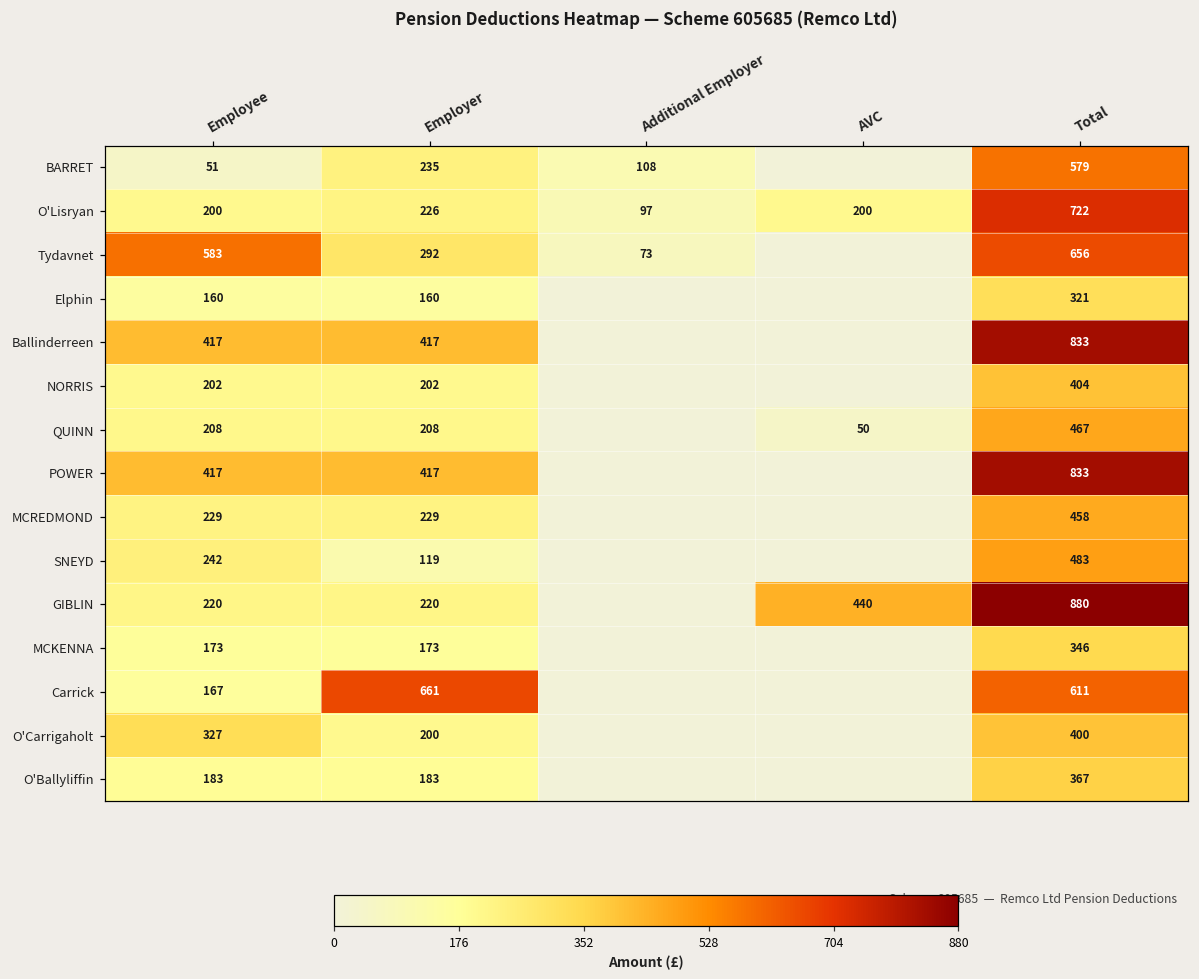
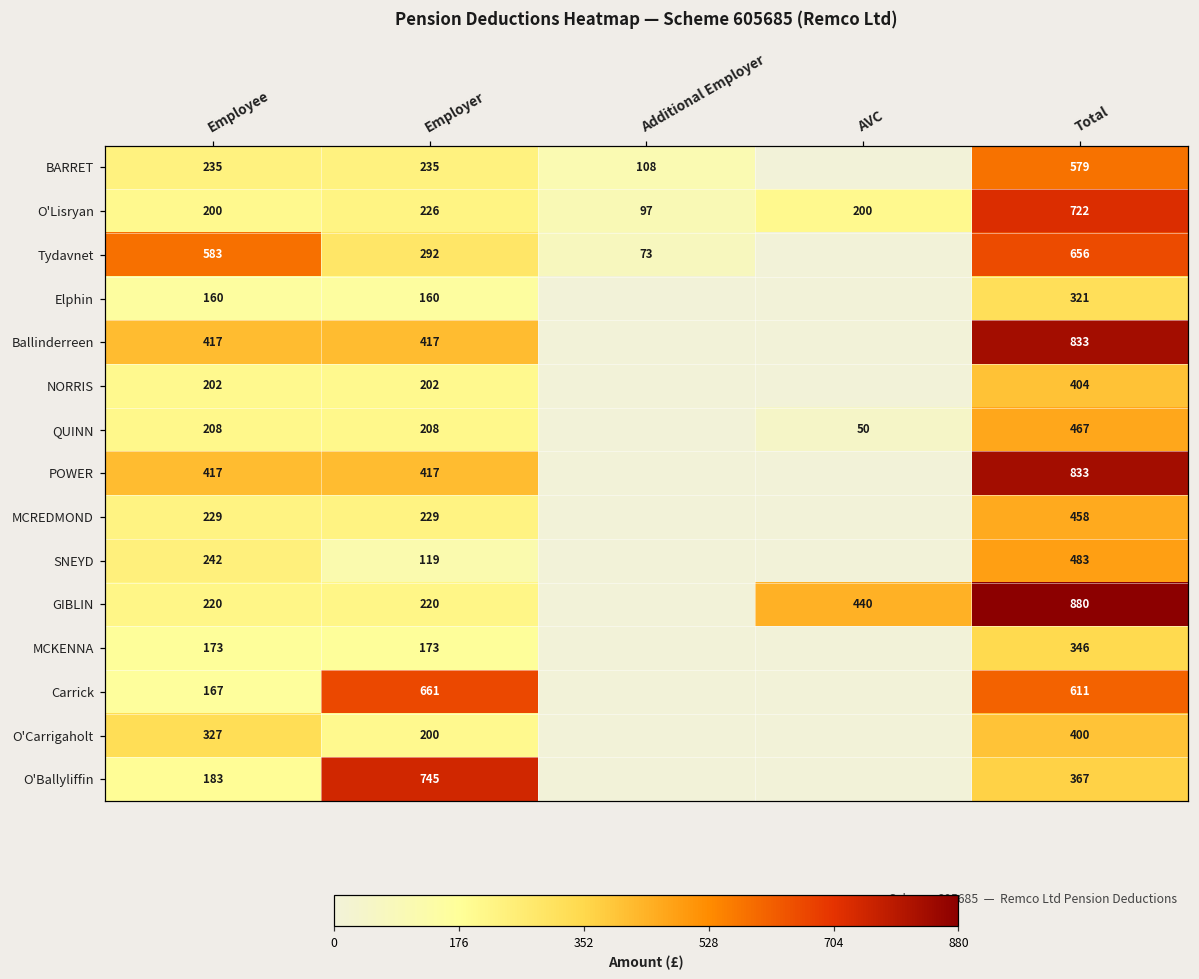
BARRET, Employee: 51 -> 235
O'Ballyliffin, Employer: 183 -> 745
